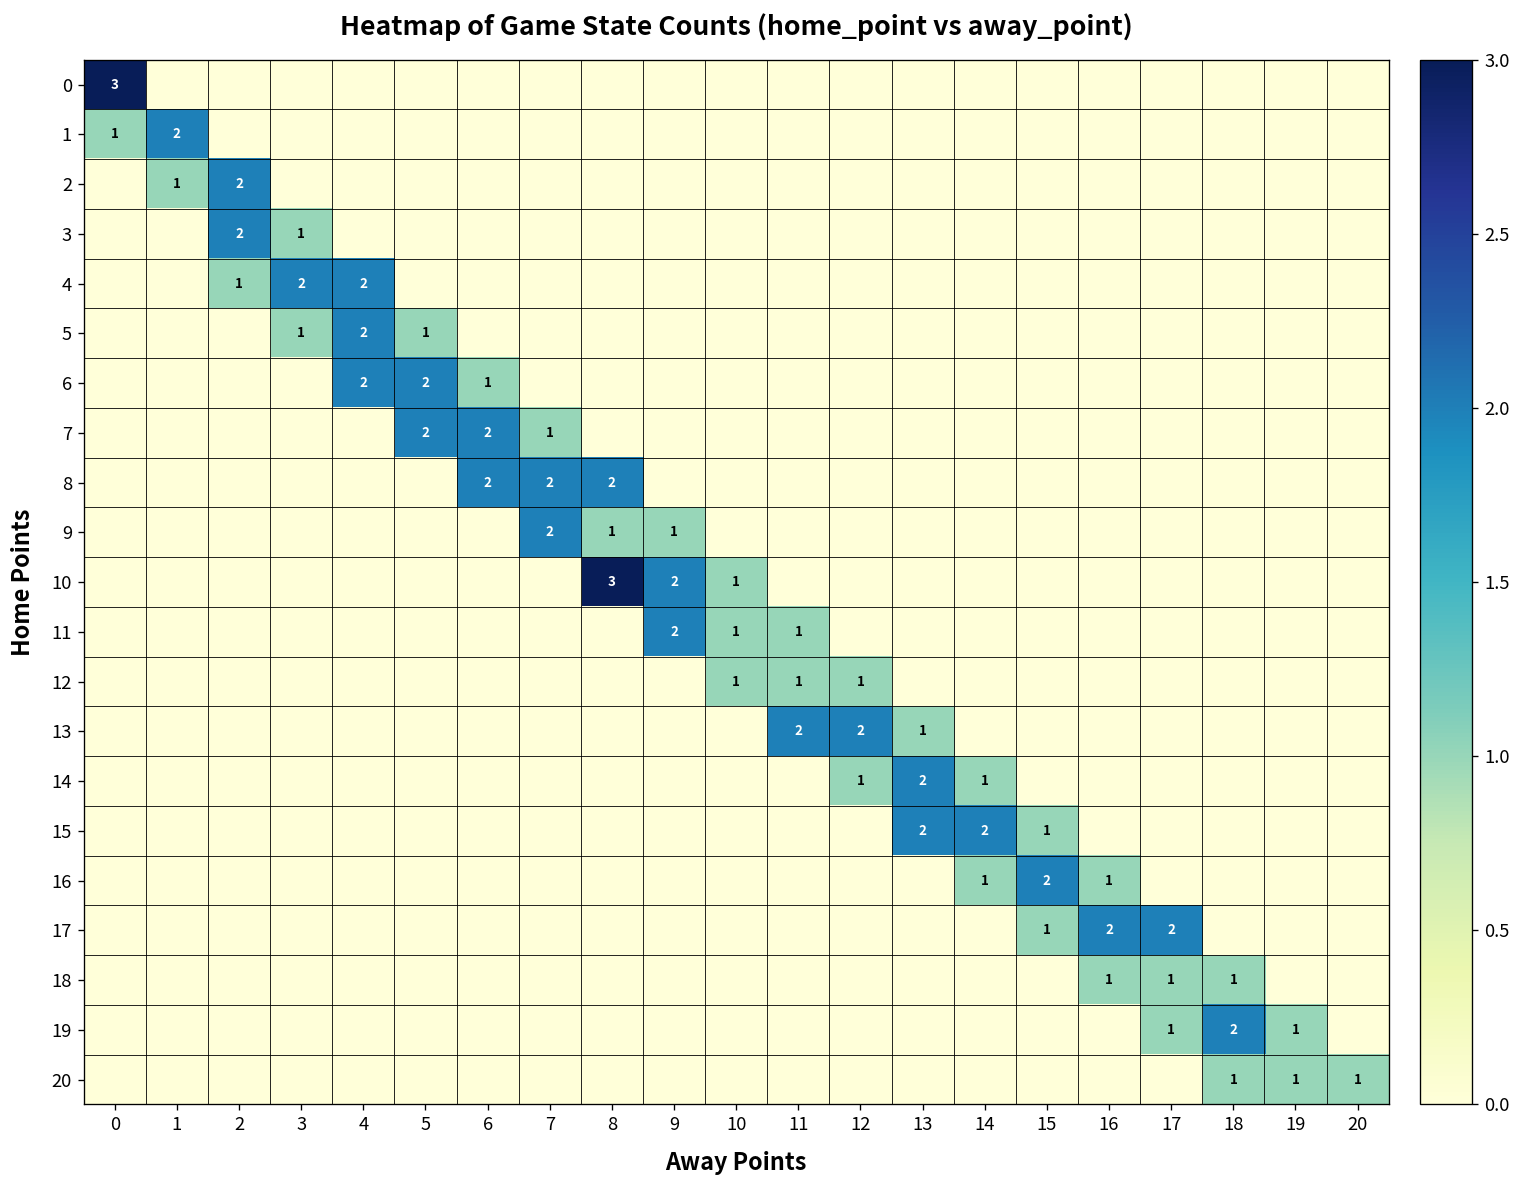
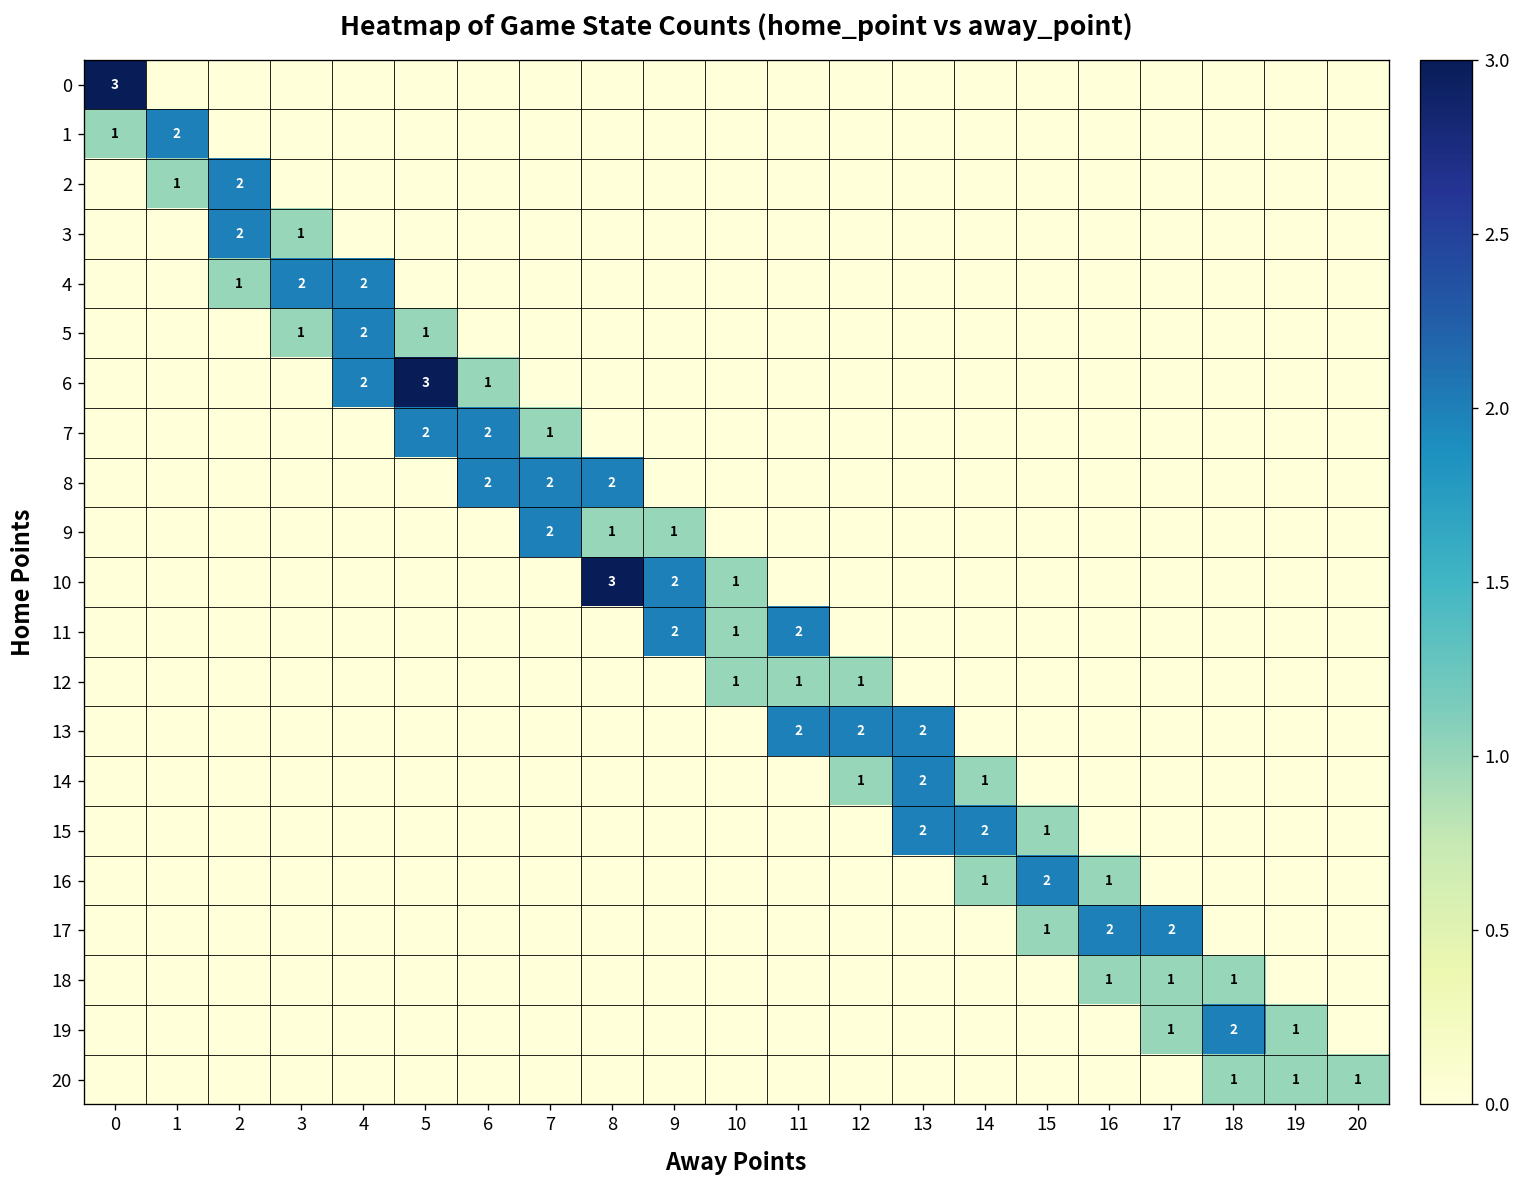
6, 5: 2 -> 3
11, 11: 1 -> 2
13, 13: 1 -> 2
